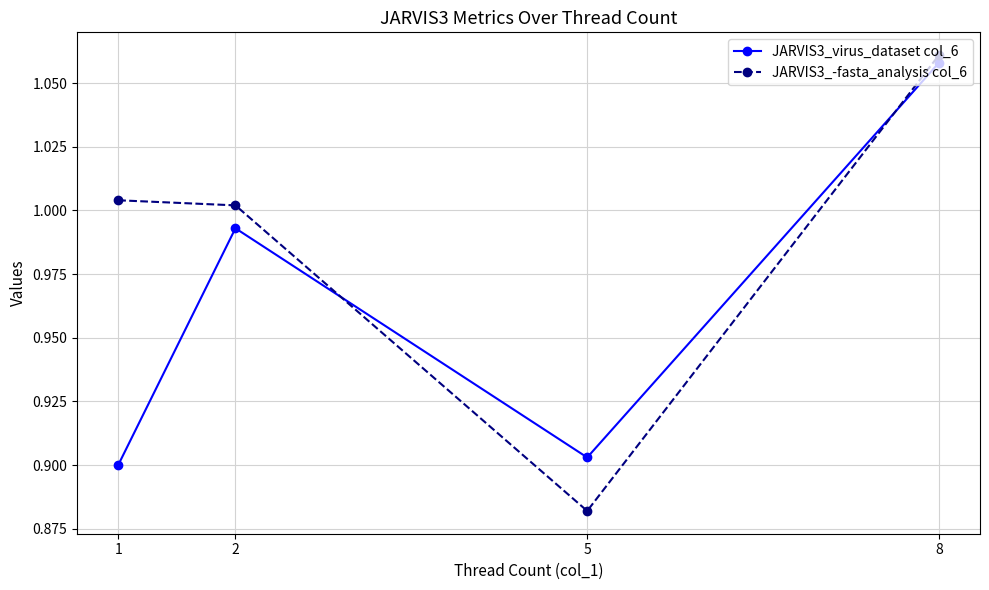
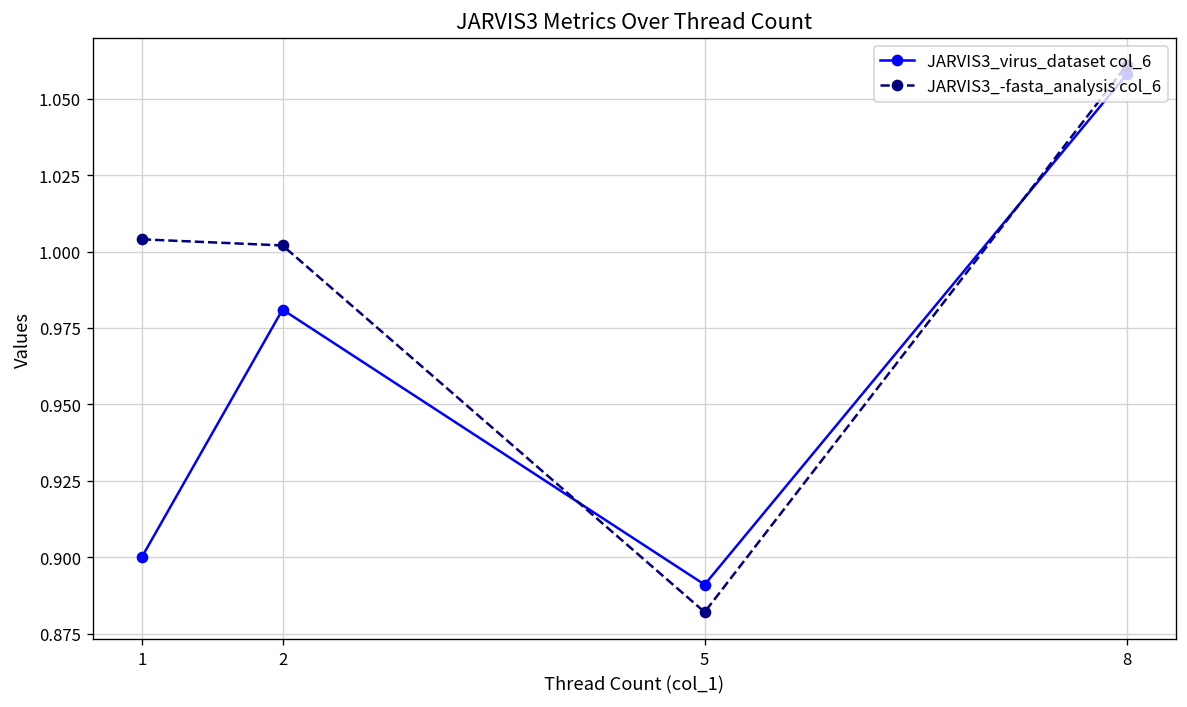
JARVIS3_virus_dataset col_6, 2: 0.993 -> 0.981
JARVIS3_virus_dataset col_6, 5: 0.903 -> 0.891
